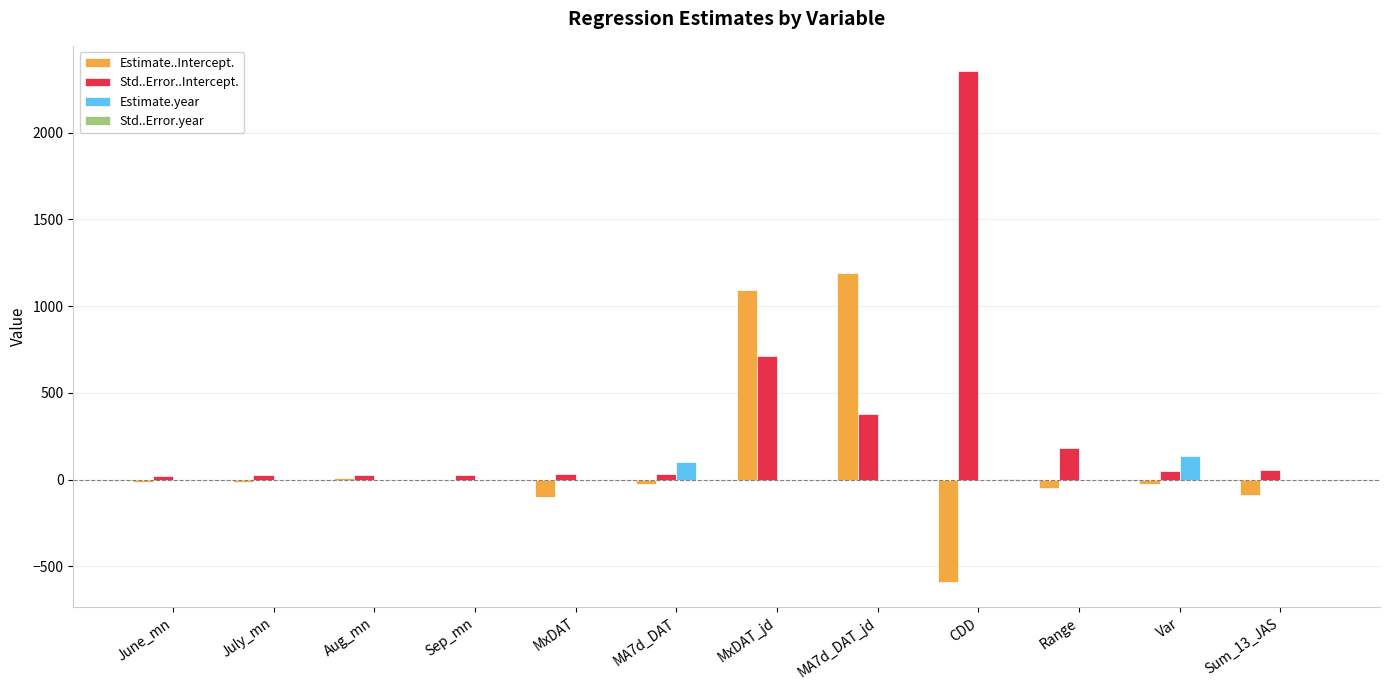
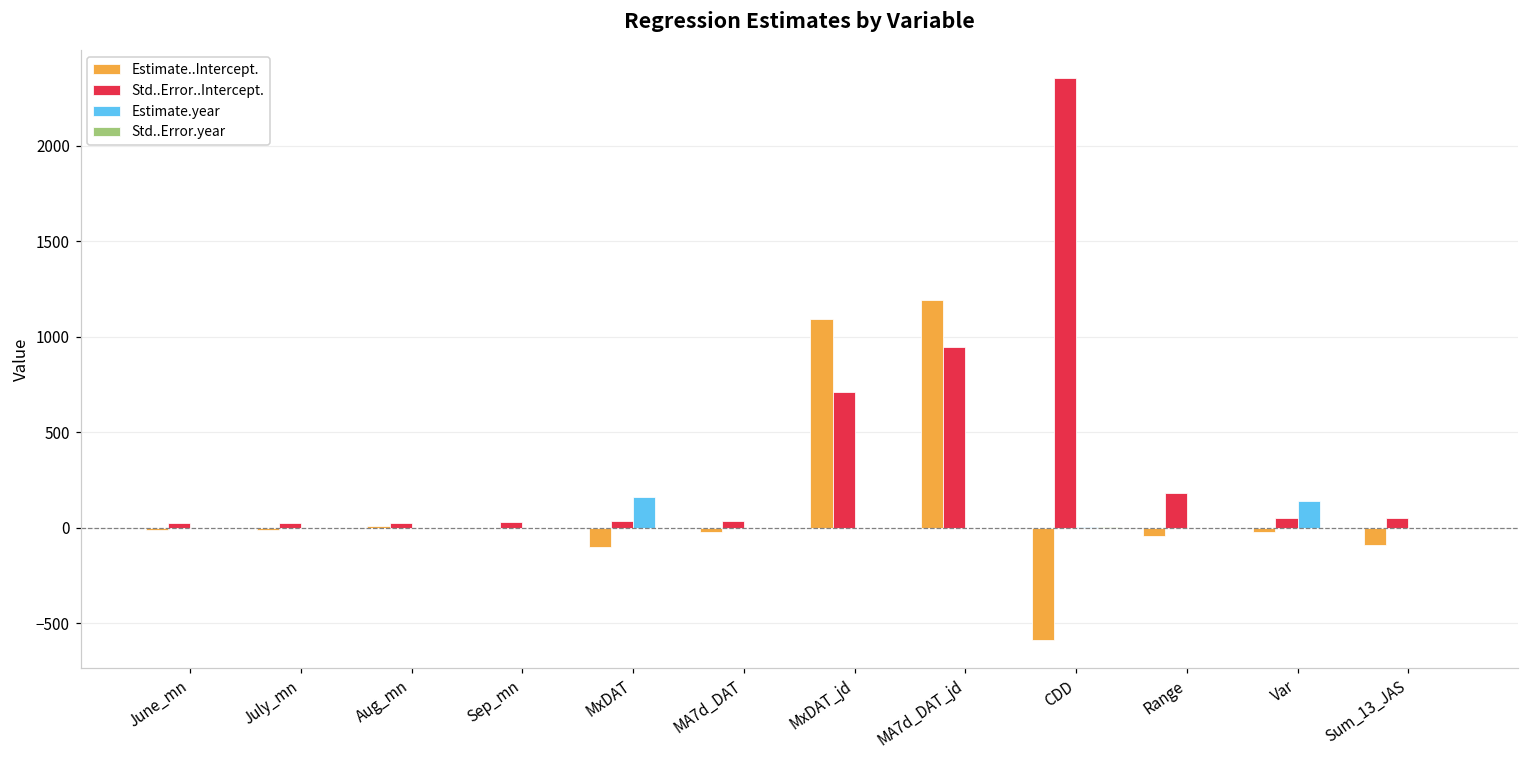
Estimate.year, MxDAT: 0 -> 160
Estimate.year, MA7d_DAT: 100 -> 0
Std..Error..Intercept., MA7d_DAT_jd: 380 -> 950
